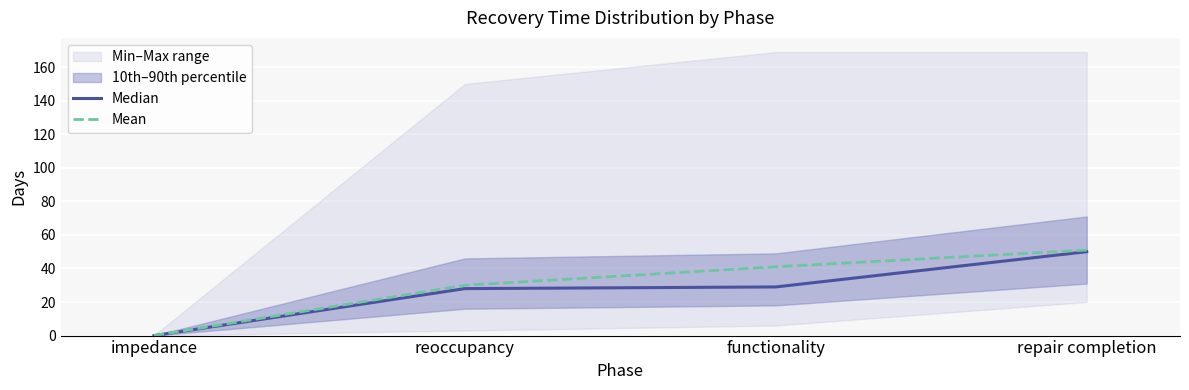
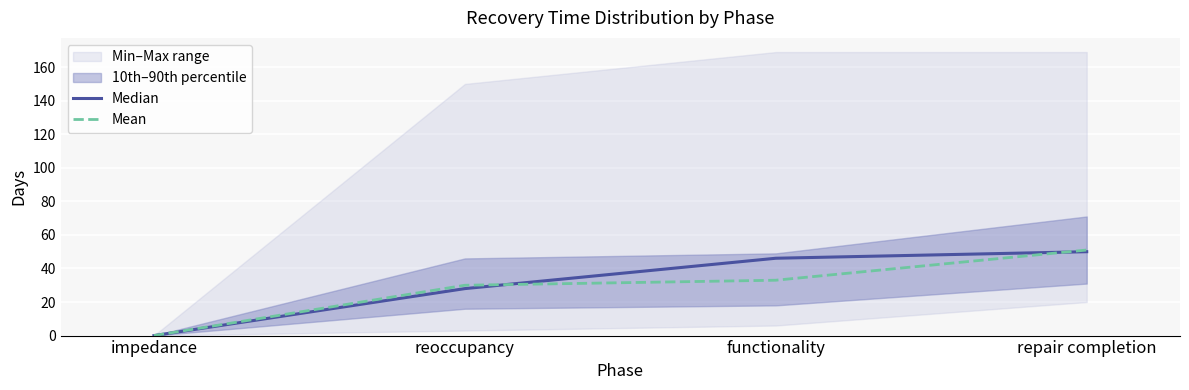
Median, functionality: 29 -> 46
Mean, functionality: 41 -> 33
